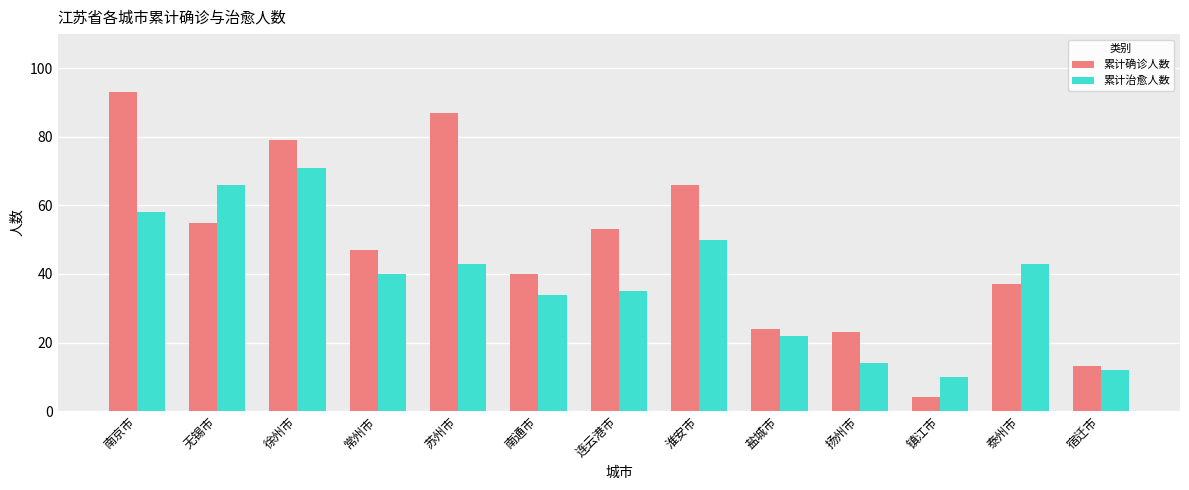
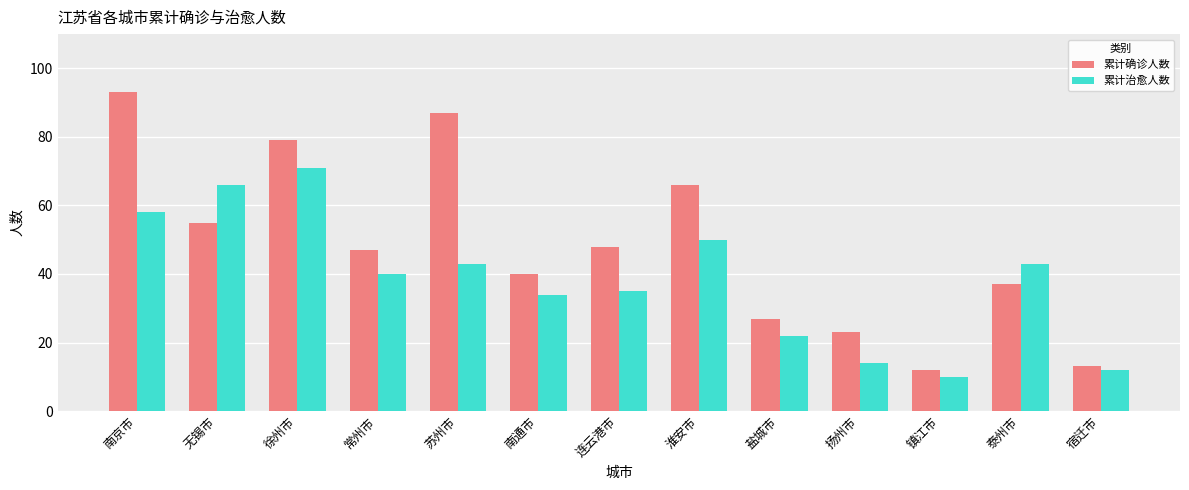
累计确诊人数, 连云港市: 53 -> 48
累计确诊人数, 盐城市: 24 -> 27
累计确诊人数, 镇江市: 4 -> 12
